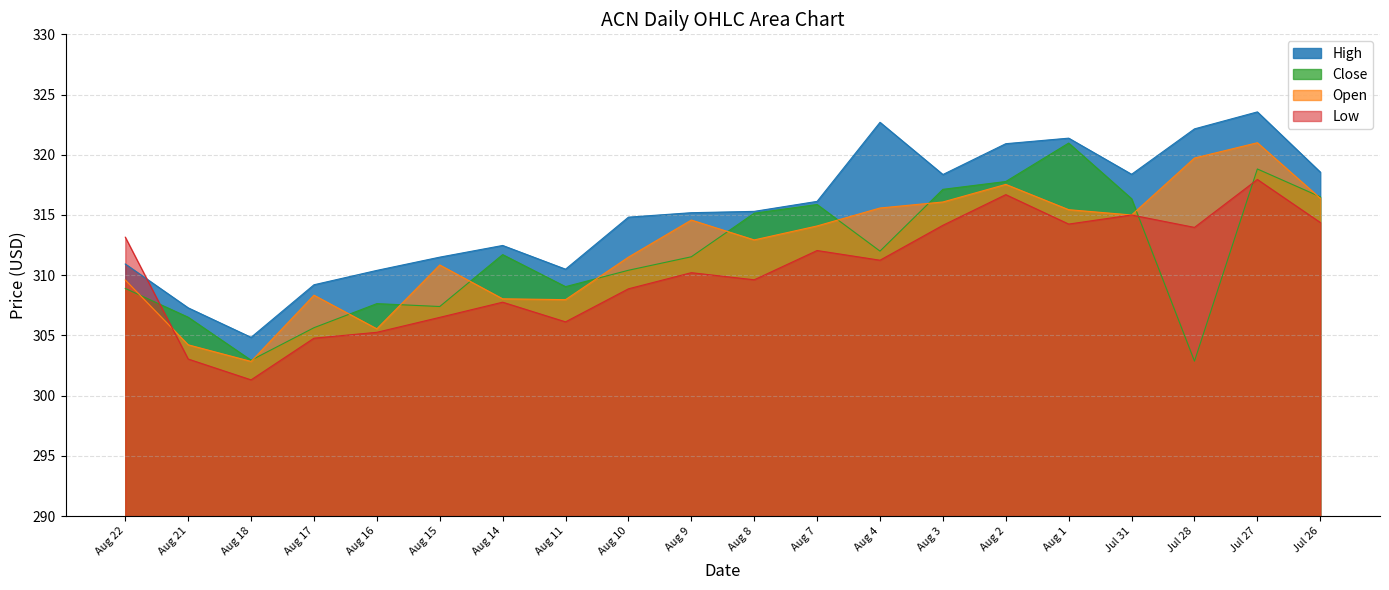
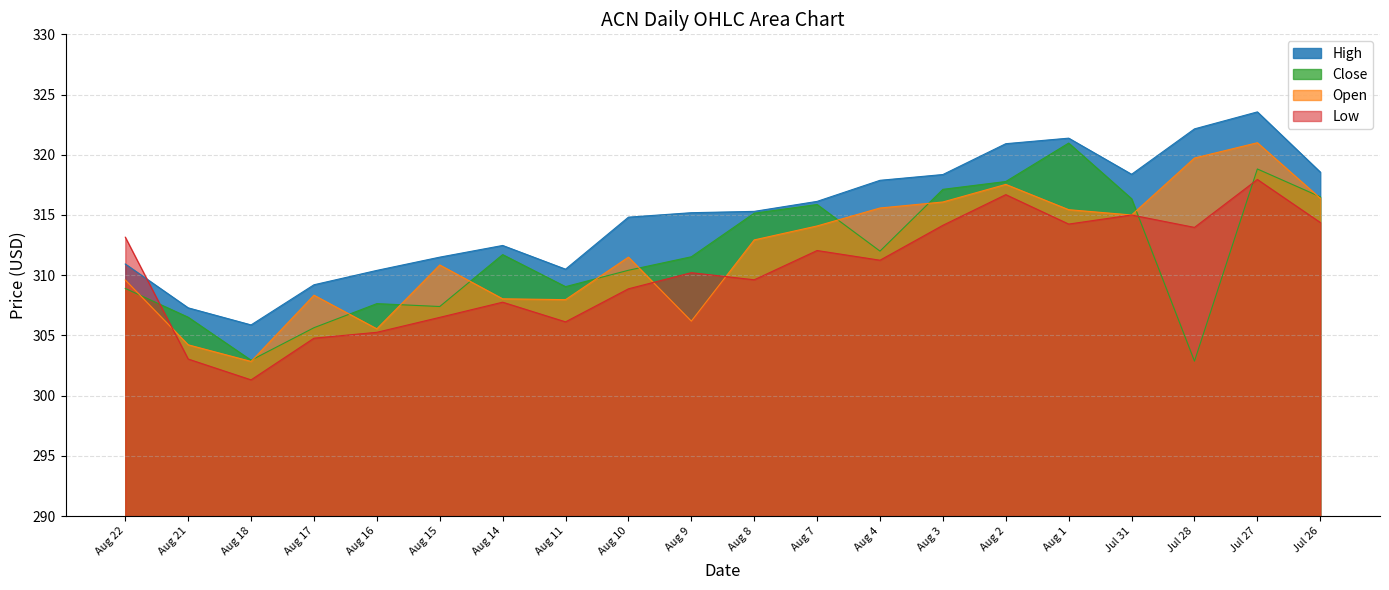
High, Aug 18: 304.8 -> 305.9
Open, Aug 9: 314.6 -> 306.2
High, Aug 4: 322.7 -> 317.9
